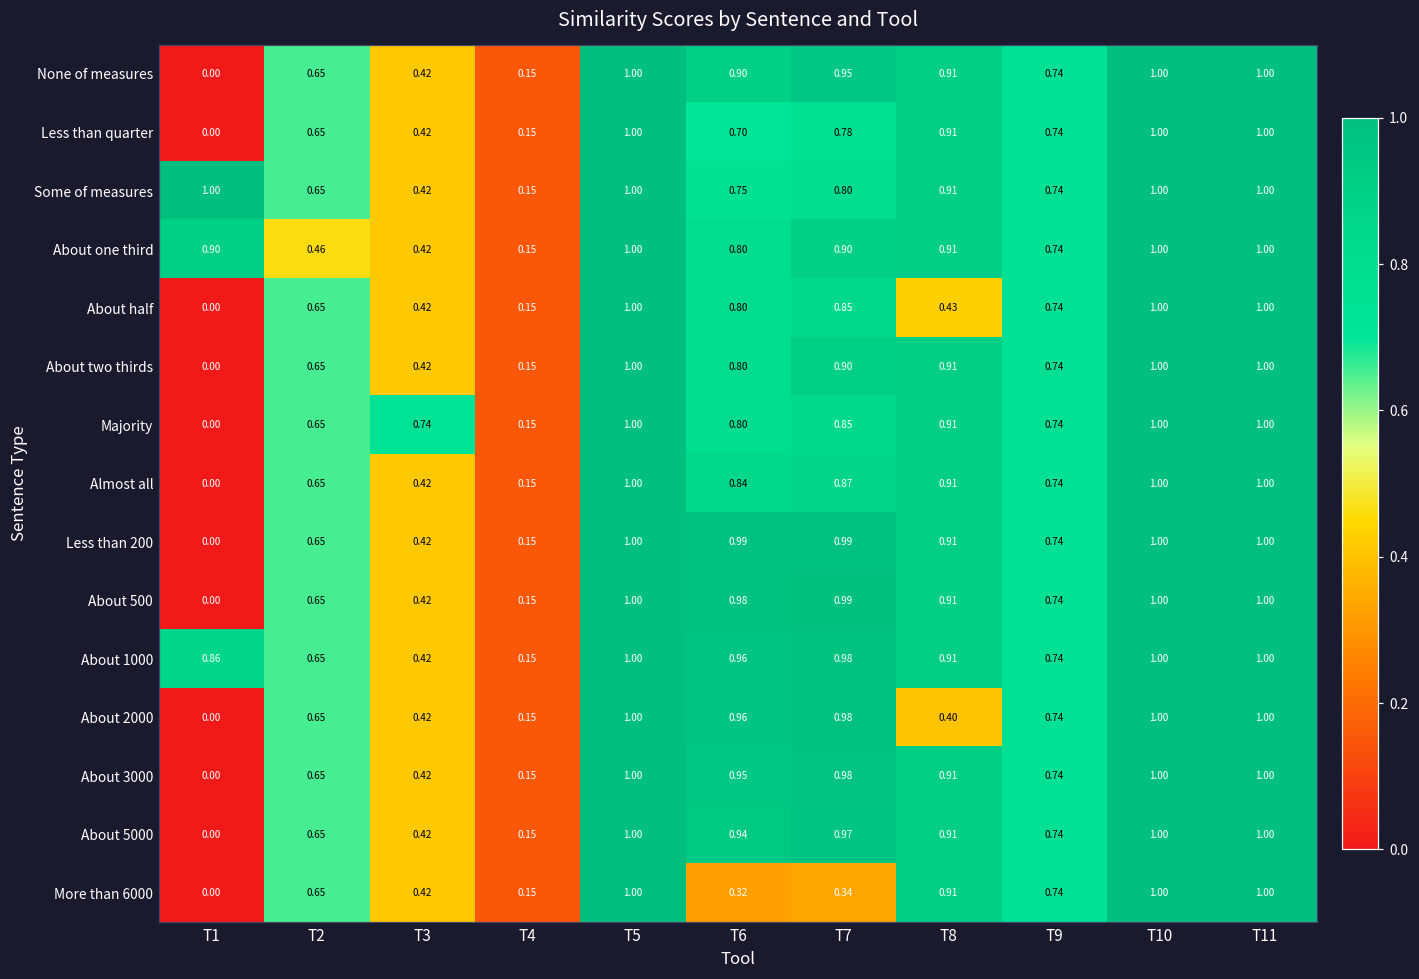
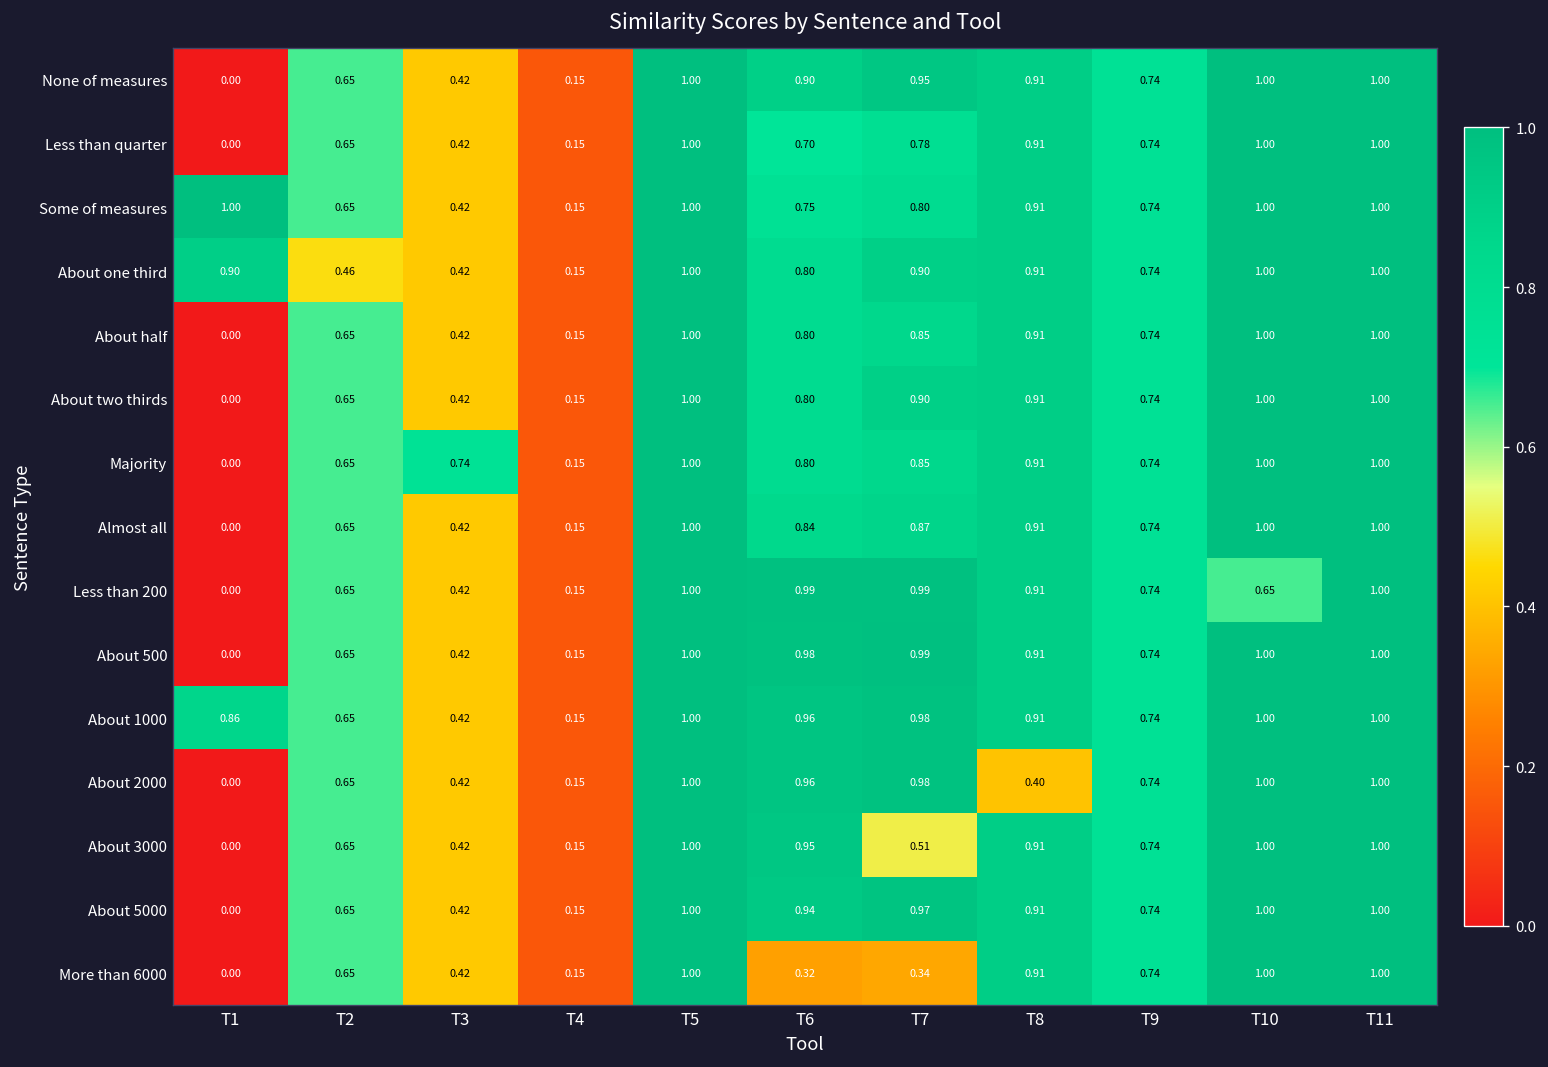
About half, T8: 0.43 -> 0.91
Less than 200, T10: 1.00 -> 0.65
About 3000, T7: 0.98 -> 0.51
